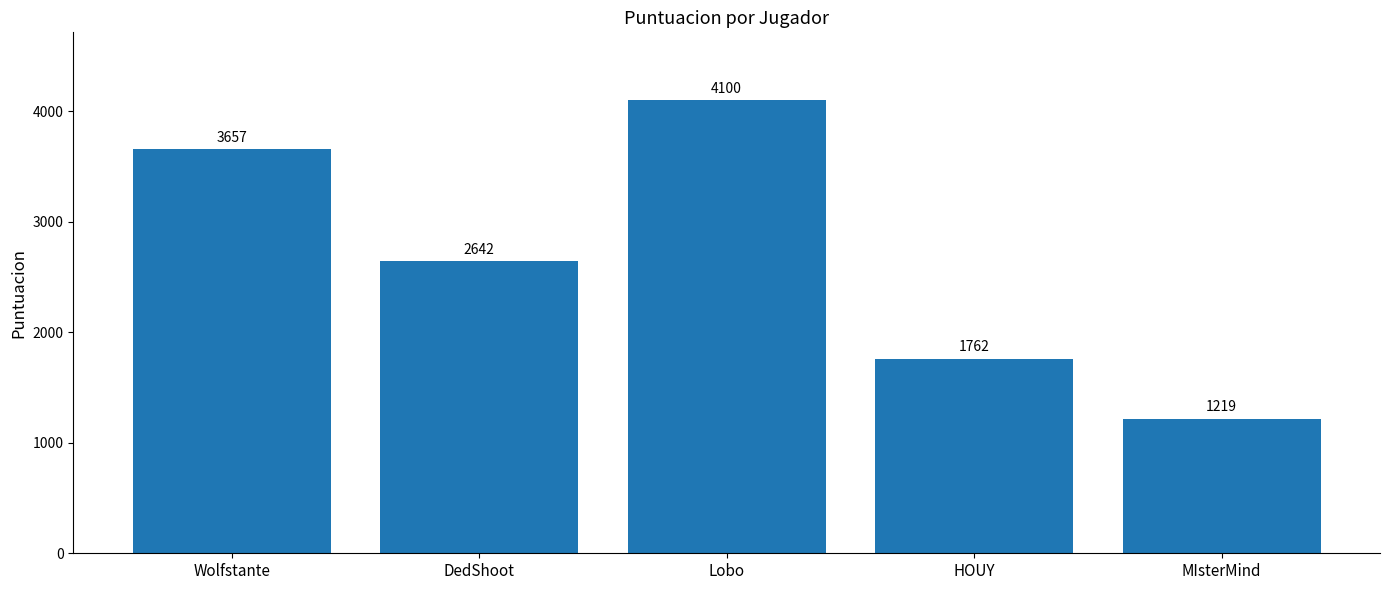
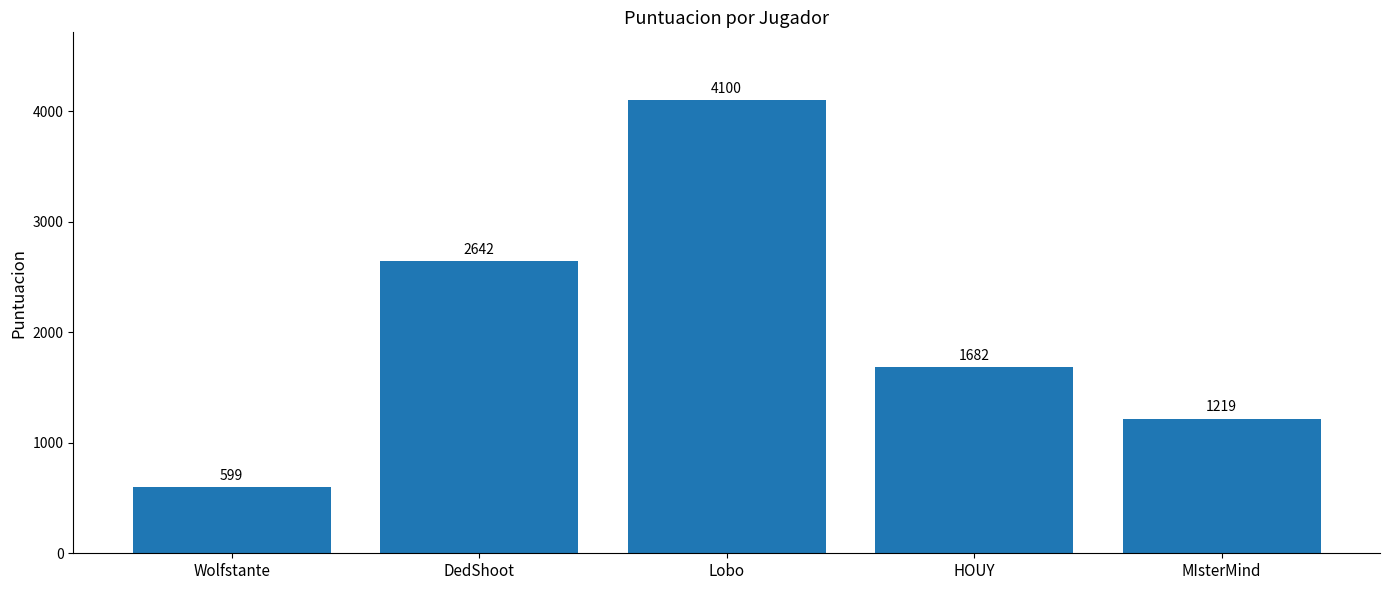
Wolfstante: 3657 -> 599
HOUY: 1762 -> 1682
